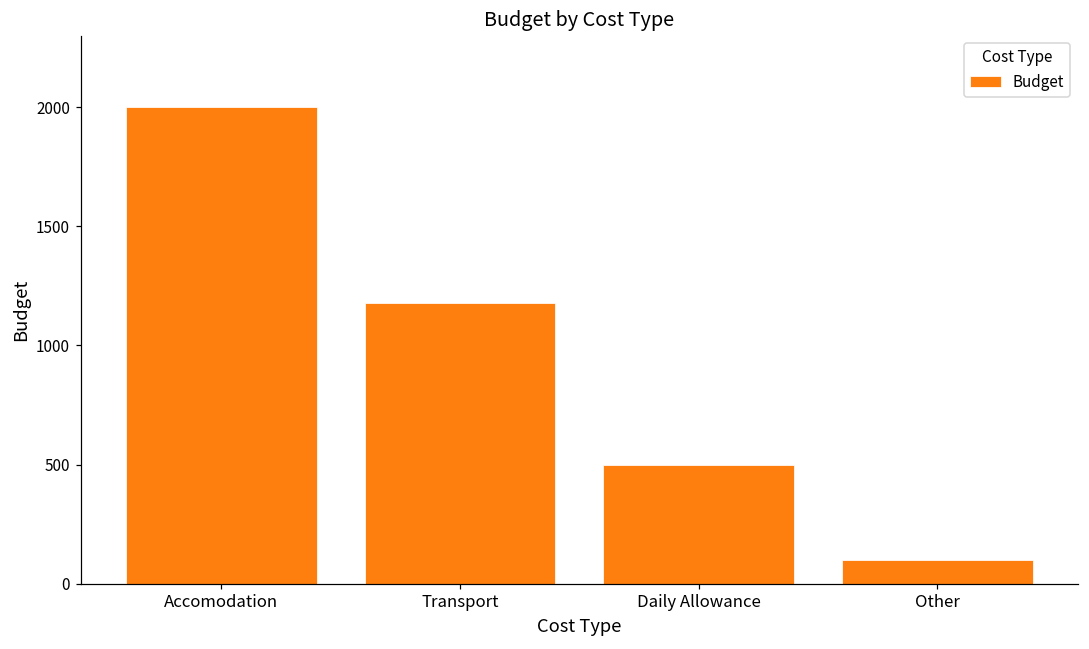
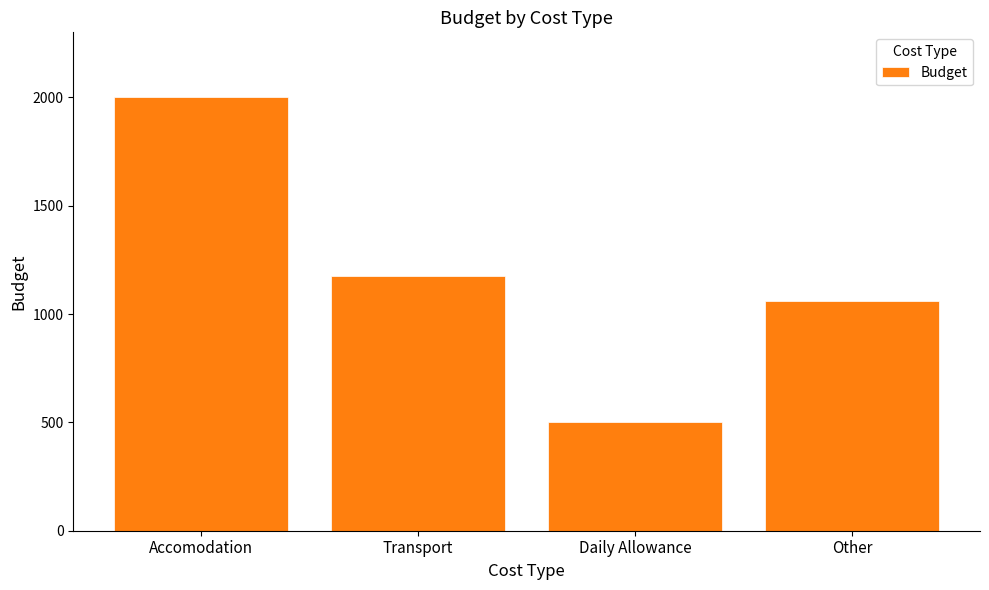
Other: 100 -> 1060
